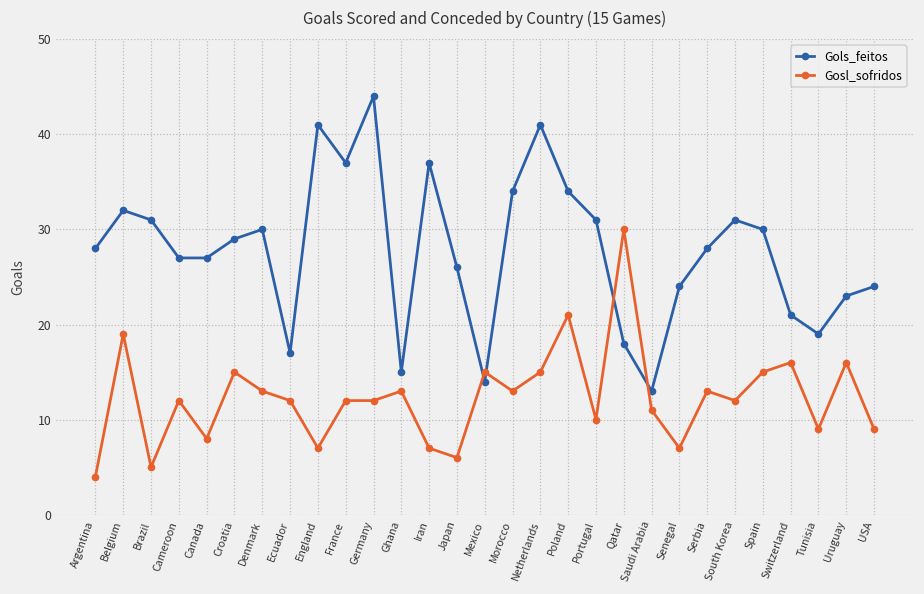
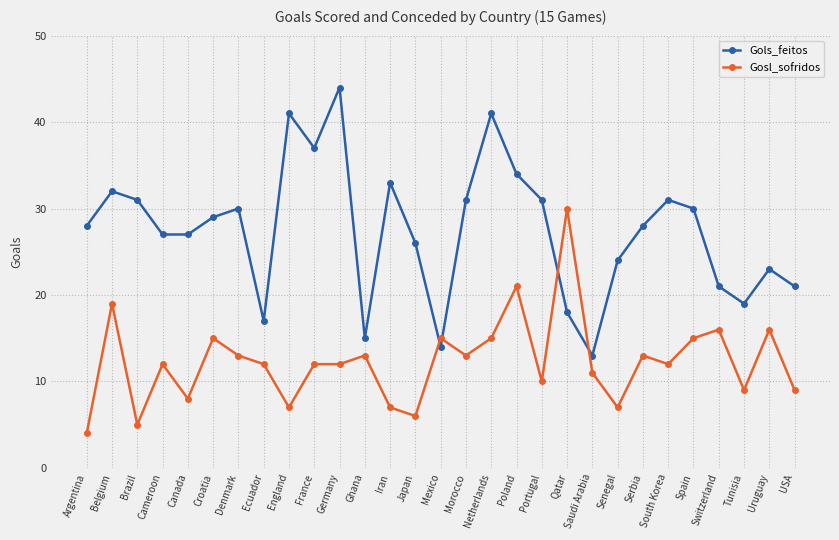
Gols_feitos, Iran: 37 -> 33
Gols_feitos, Morocco: 34 -> 31
Gols_feitos, USA: 24 -> 21
